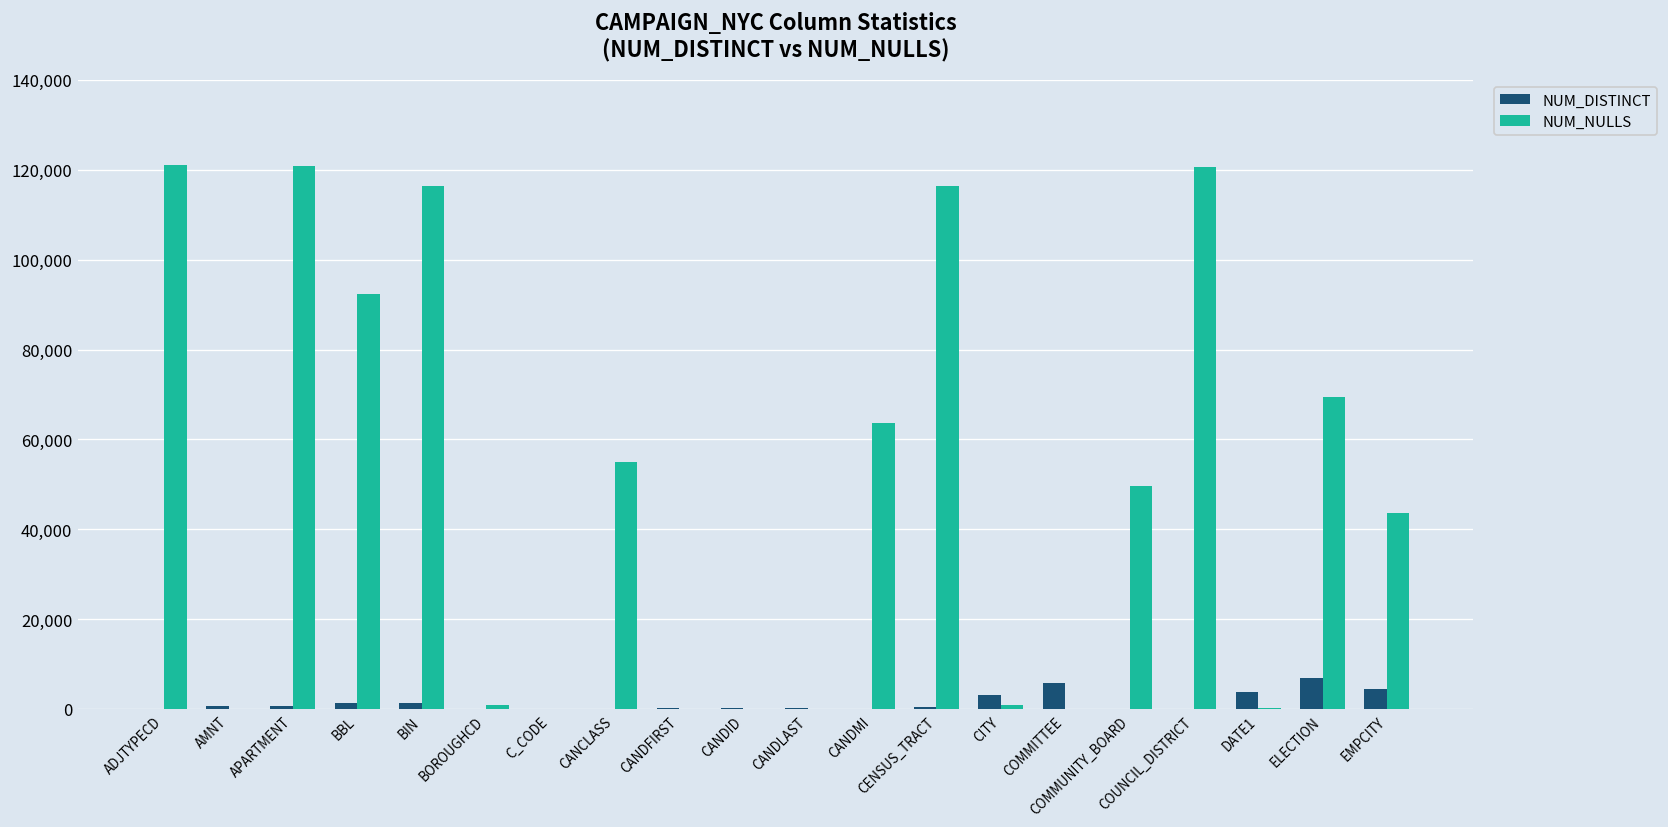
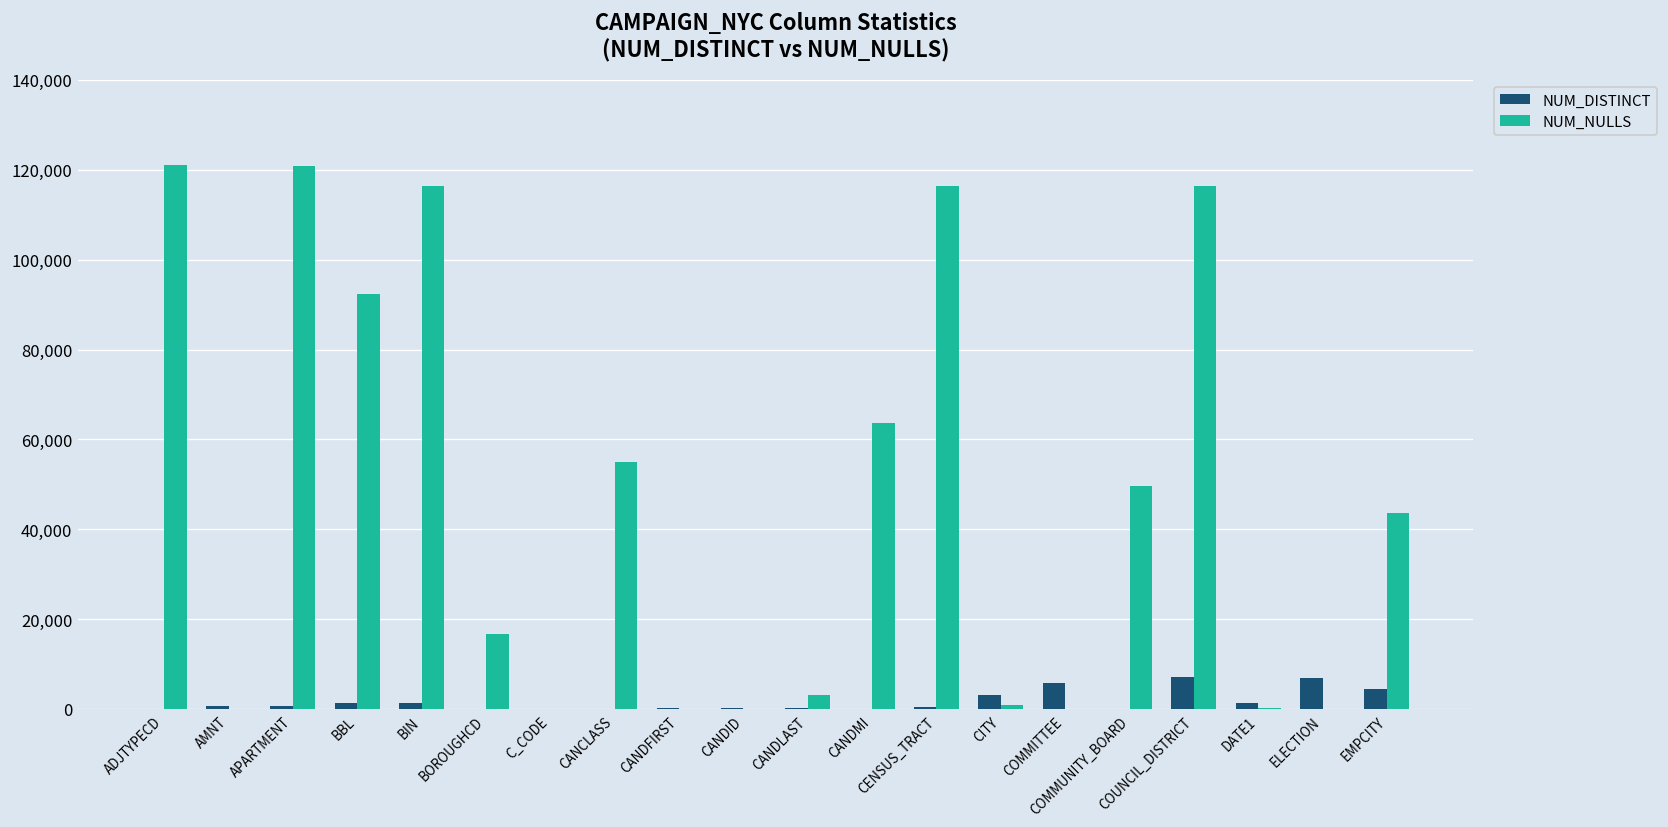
NUM_NULLS, BOROUGHCD: 1,000 -> 17,000
NUM_NULLS, CANDLAST: 0 -> 3,000
NUM_DISTINCT, COUNCIL_DISTRICT: 0 -> 7,000
NUM_NULLS, COUNCIL_DISTRICT: 121,000 -> 116,000
NUM_DISTINCT, DATE1: 4,000 -> 1,000
NUM_NULLS, ELECTION: 69,000 -> 0
